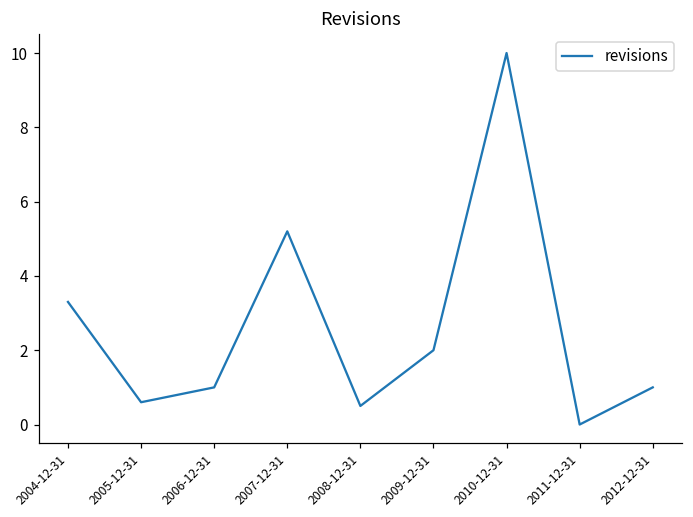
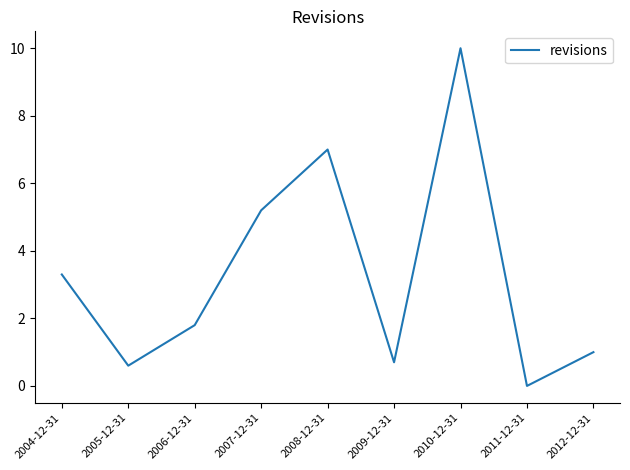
2006-12-31: 1.0 -> 1.8
2008-12-31: 0.5 -> 7.0
2009-12-31: 2.0 -> 0.7
